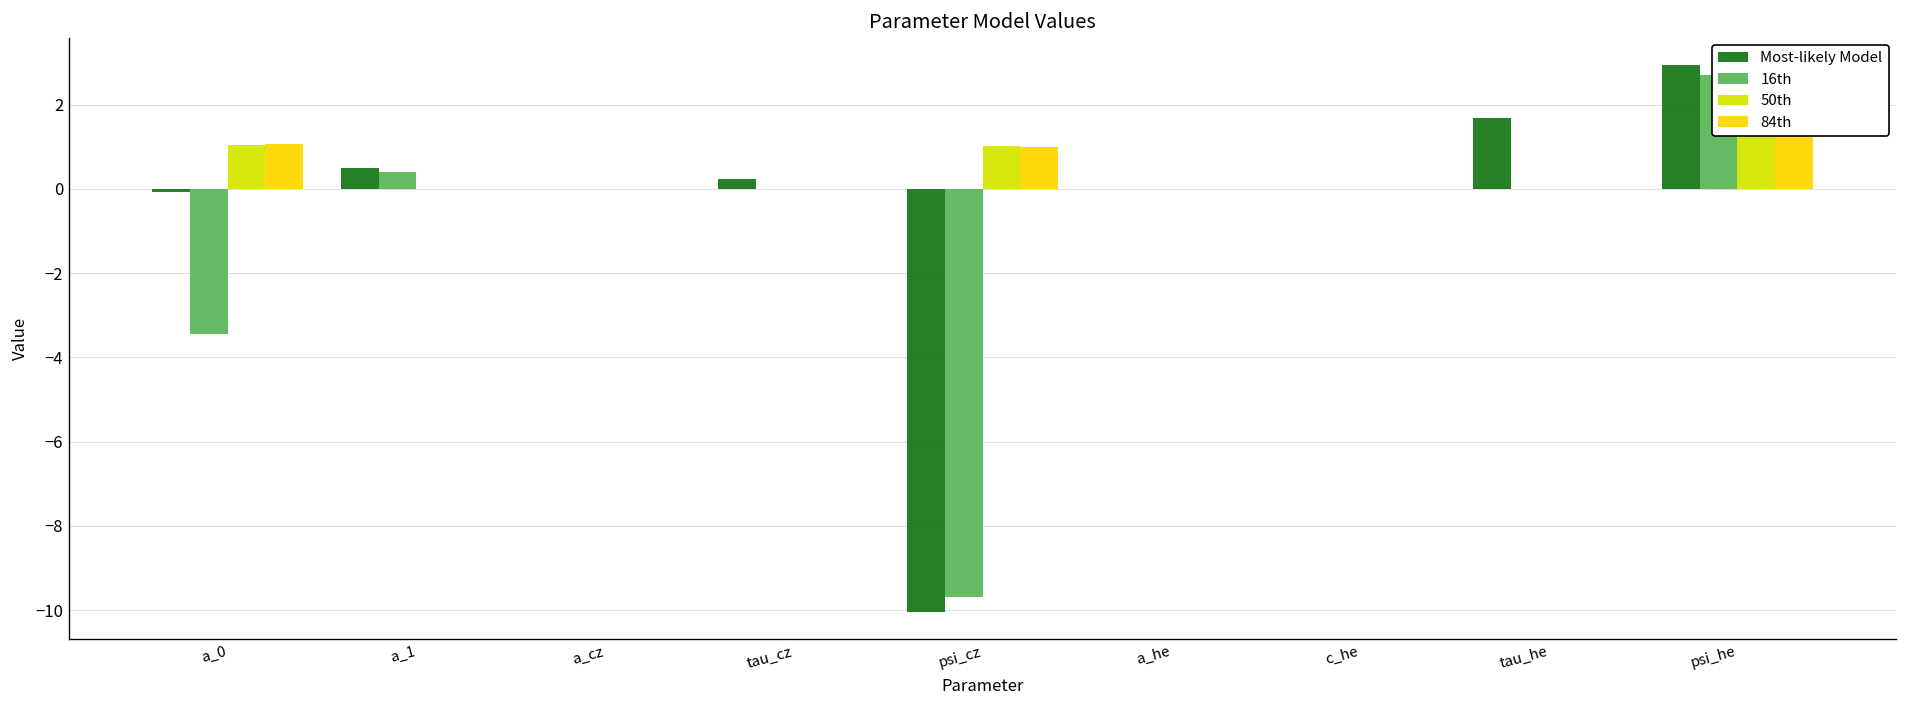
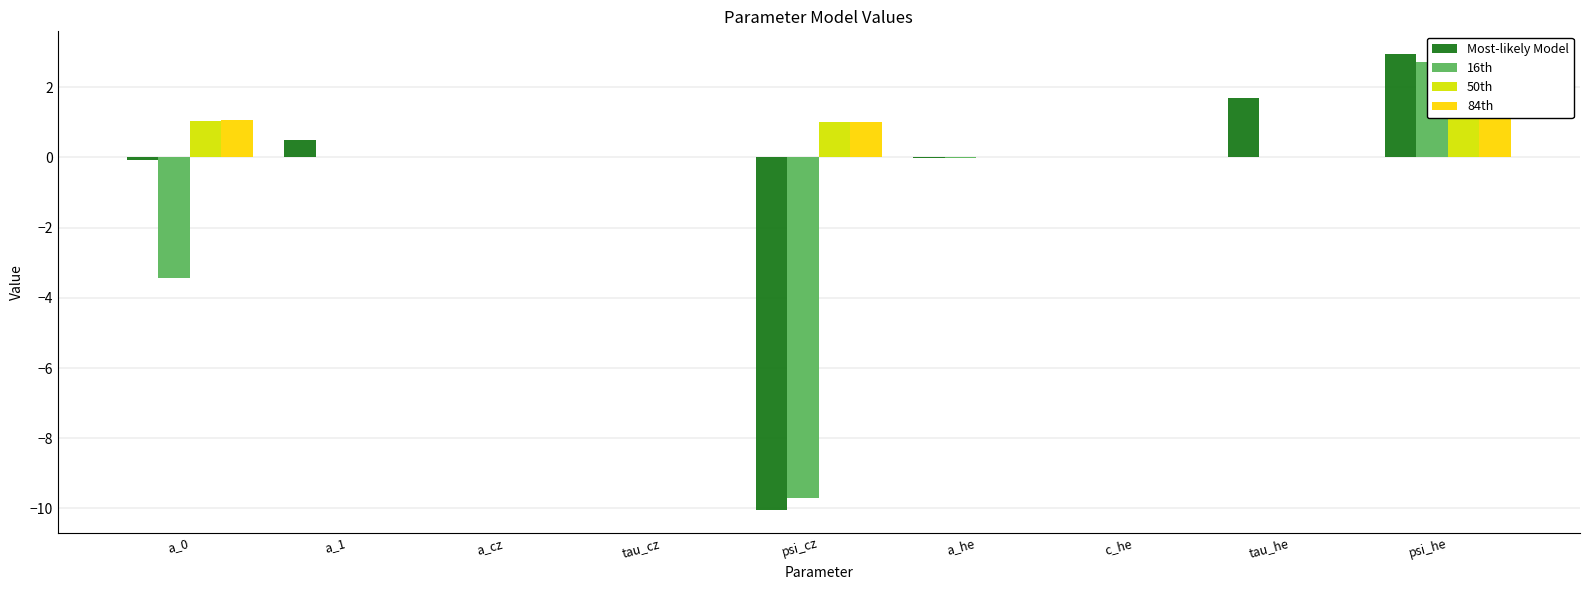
16th, a_1: 0.4 -> 0.0
Most-likely Model, tau_cz: 0.2 -> 0.0
